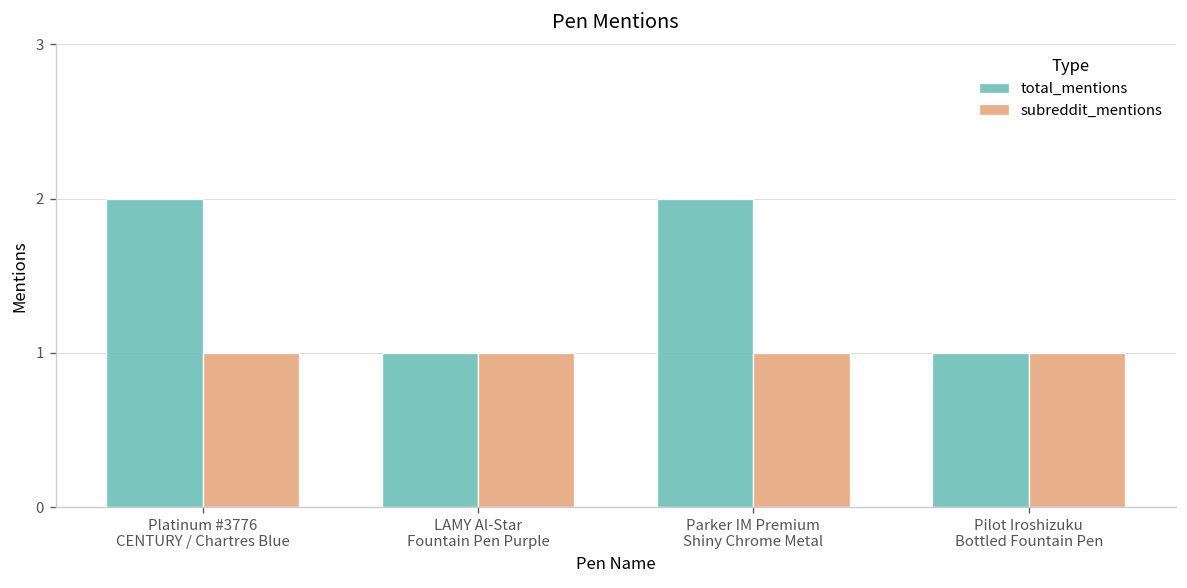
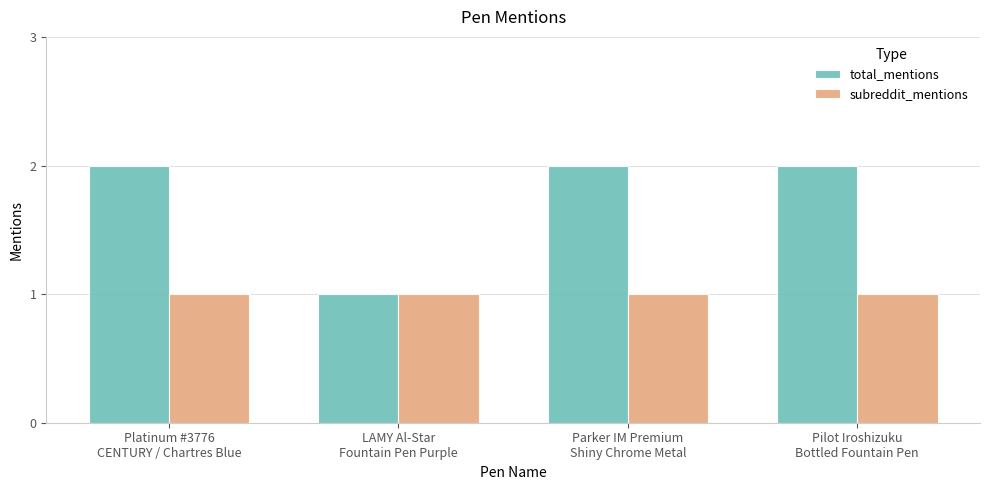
total_mentions, Pilot Iroshizuku Bottled Fountain Pen: 1 -> 2
